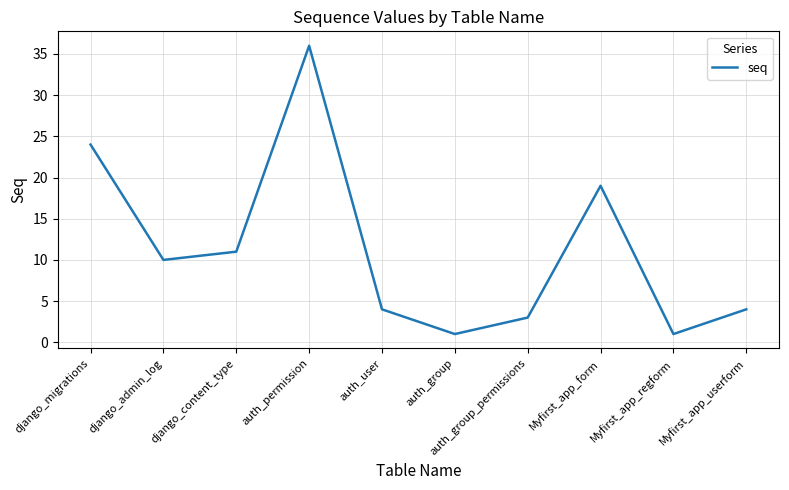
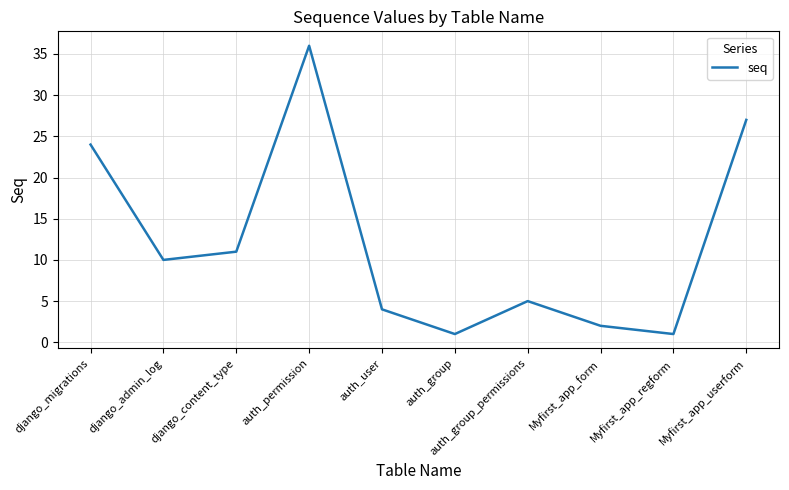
auth_group_permissions: 3 -> 5
Myfirst_app_form: 19 -> 2
Myfirst_app_userform: 4 -> 27
